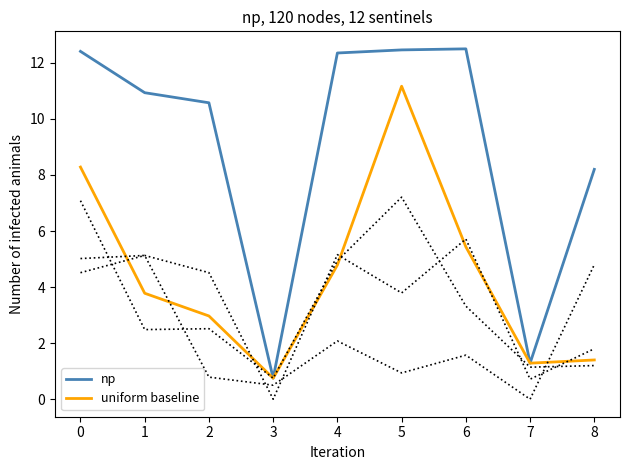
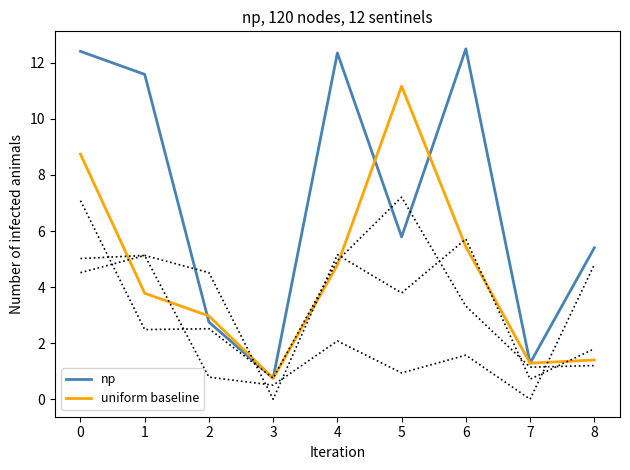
uniform baseline, 0: 8.3 -> 8.7
np, 1: 10.9 -> 11.6
np, 2: 10.6 -> 2.8
np, 5: 12.5 -> 5.8
np, 8: 8.2 -> 5.4
